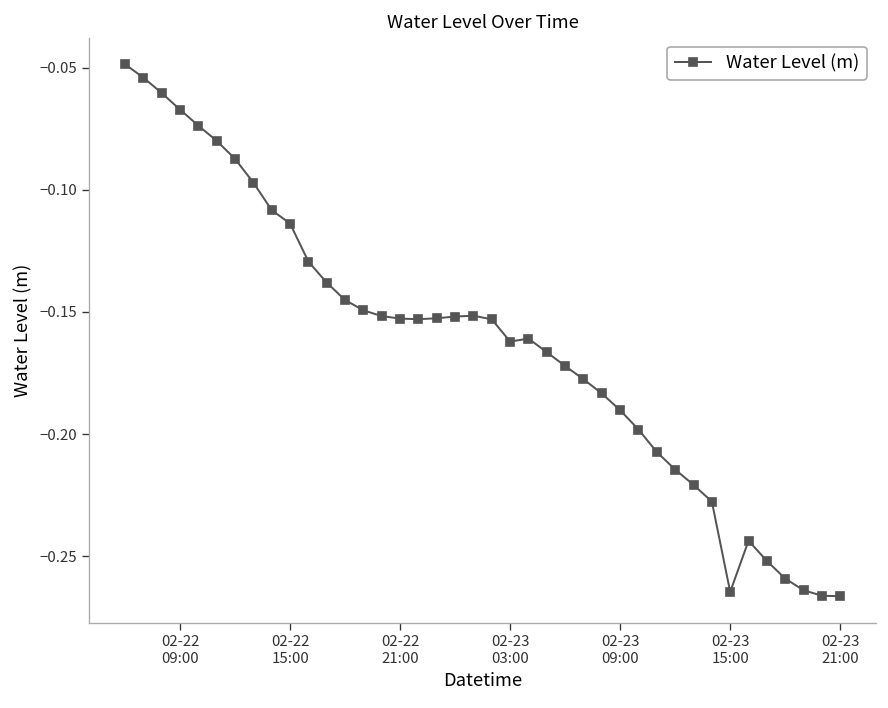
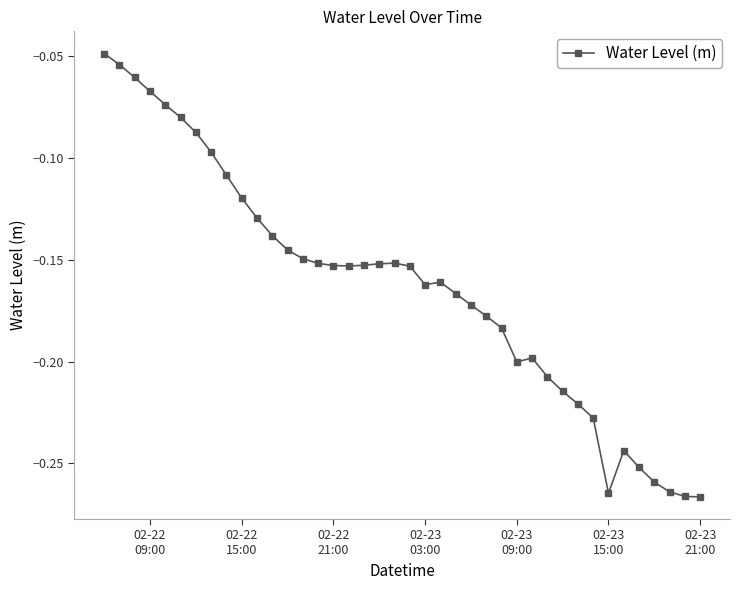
02-22 15:00: -0.114 -> -0.120
02-23 09:00: -0.190 -> -0.200
